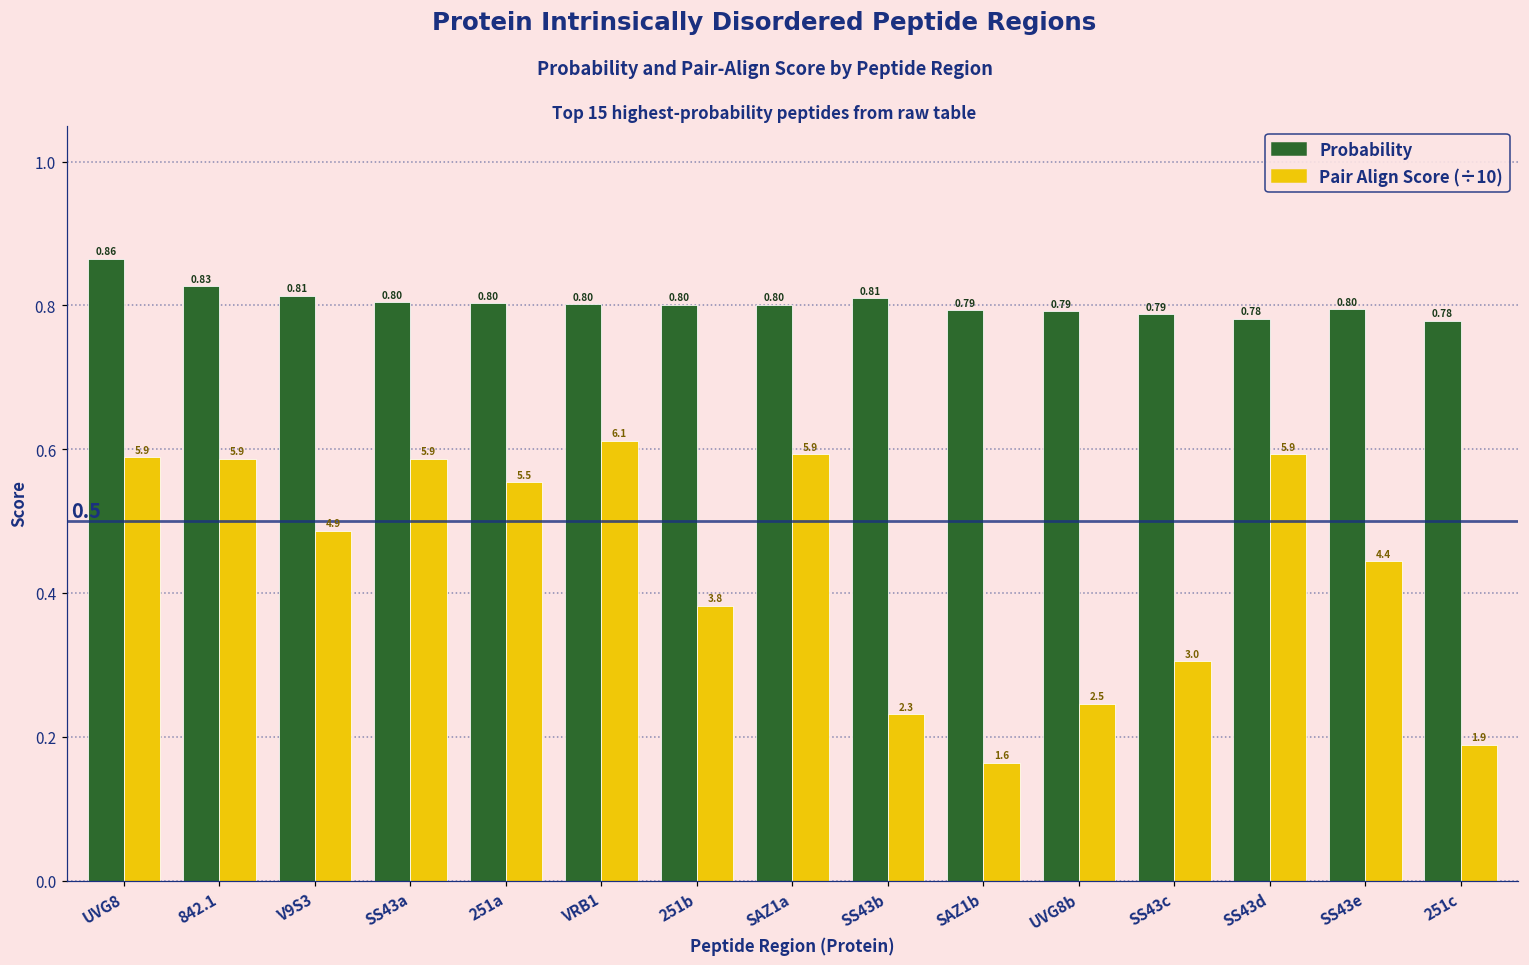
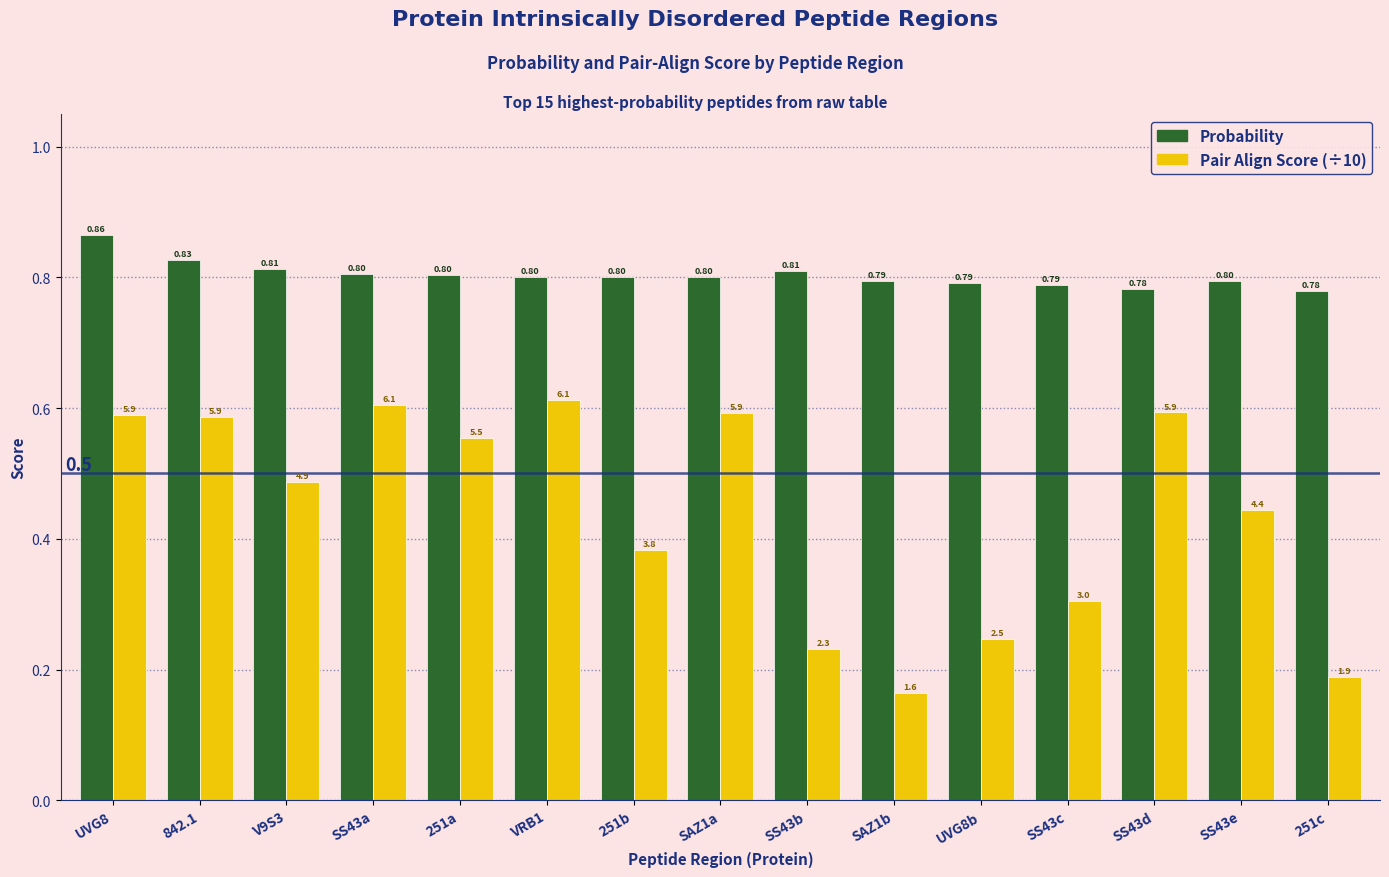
Pair Align Score (÷10), SS43a: 5.9 -> 6.1
